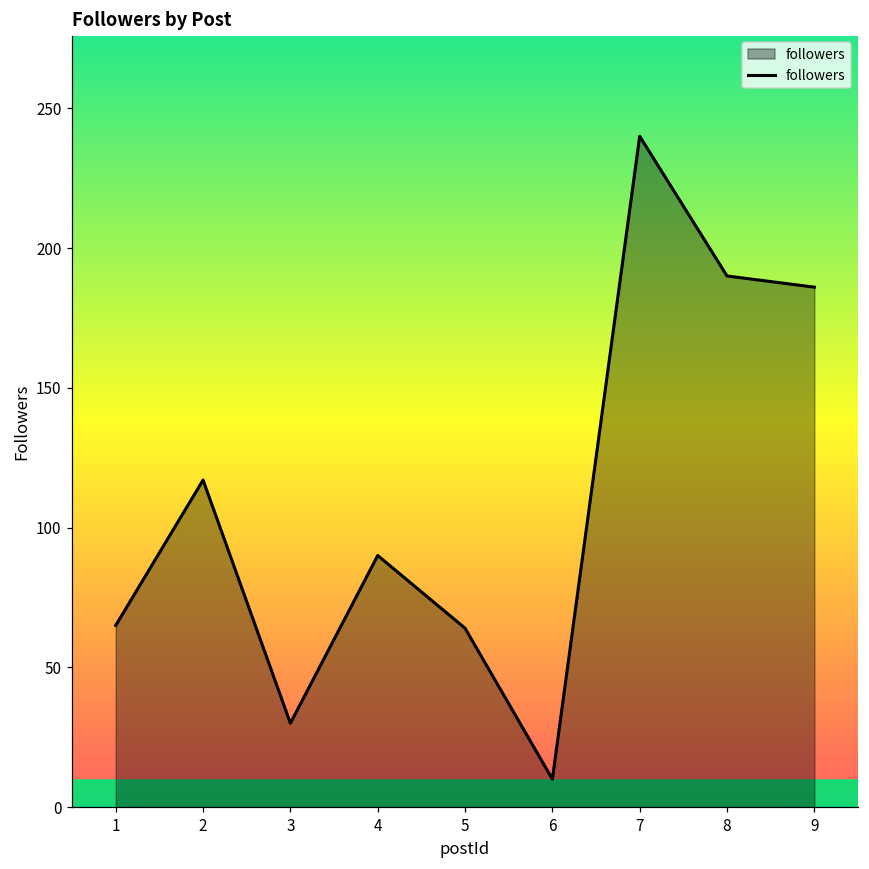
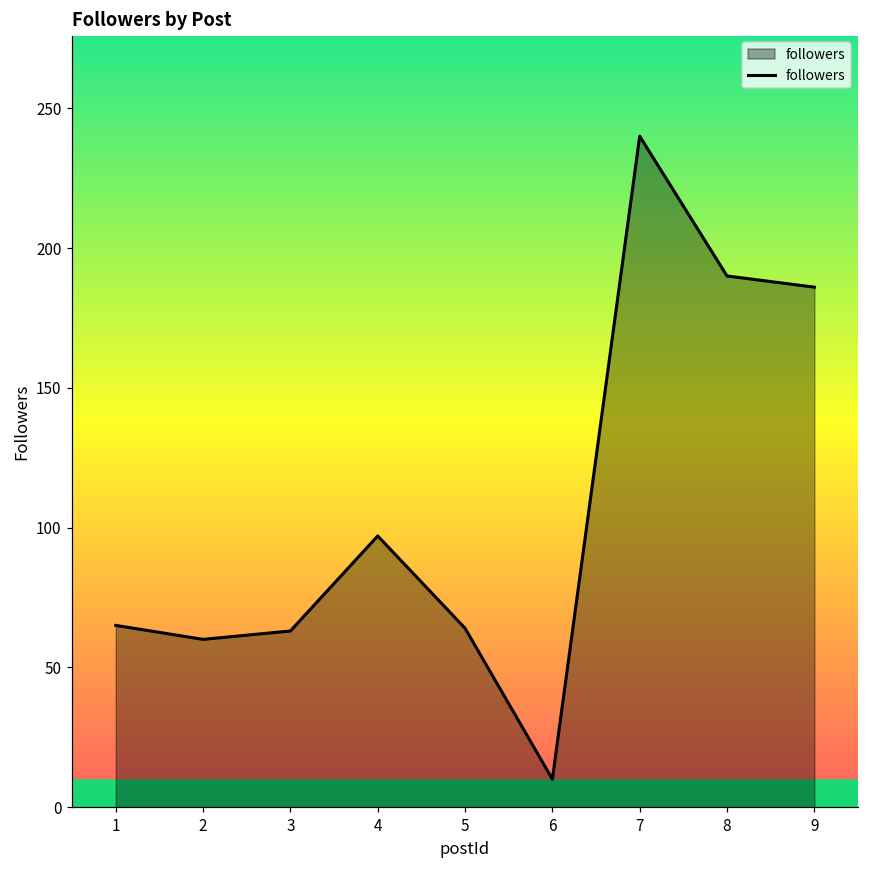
2: 117 -> 60
3: 30 -> 63
4: 90 -> 97
